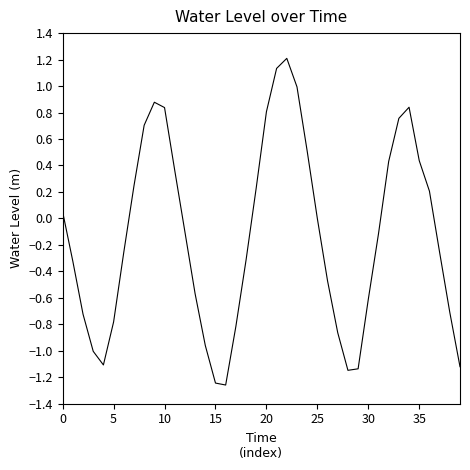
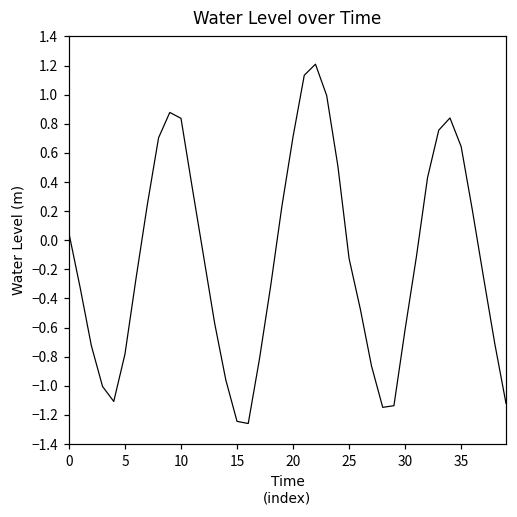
20: 0.81 -> 0.71
25: 0.00 -> -0.13
35: 0.44 -> 0.64
